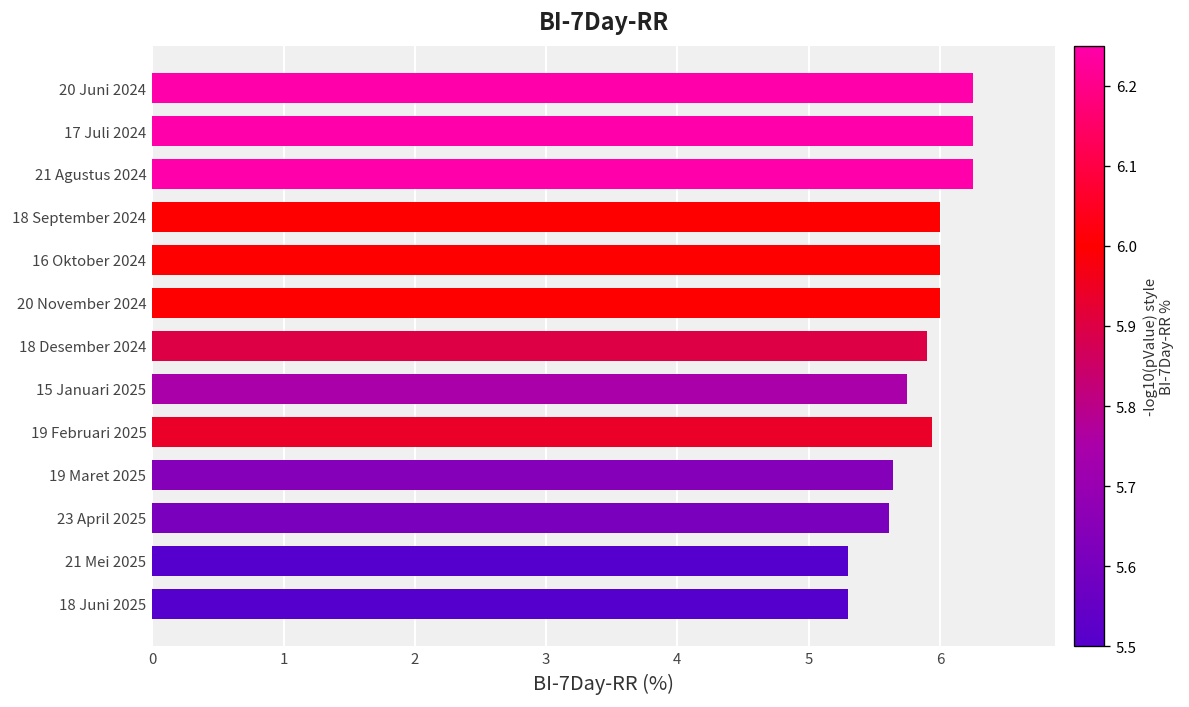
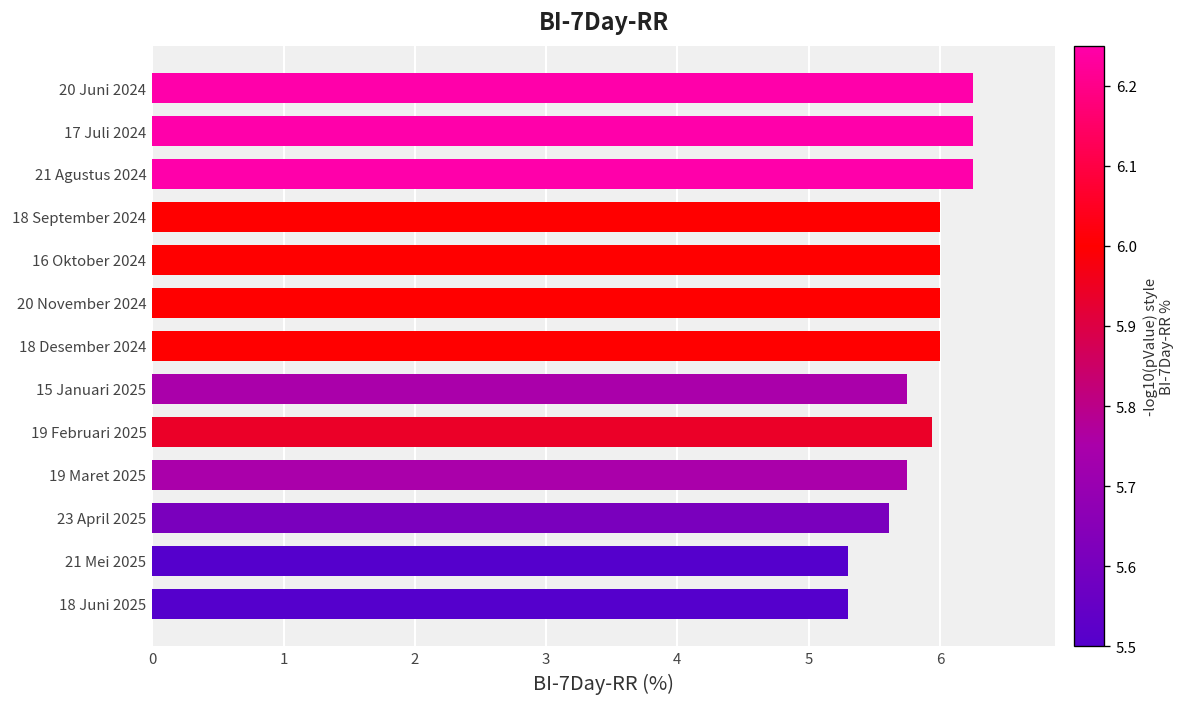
18 Desember 2024: 5.9 -> 6.0
19 Maret 2025: 5.64 -> 5.75
